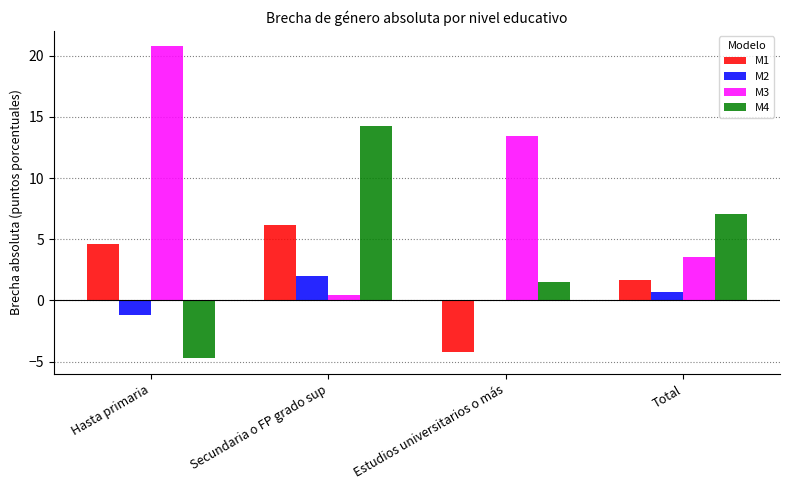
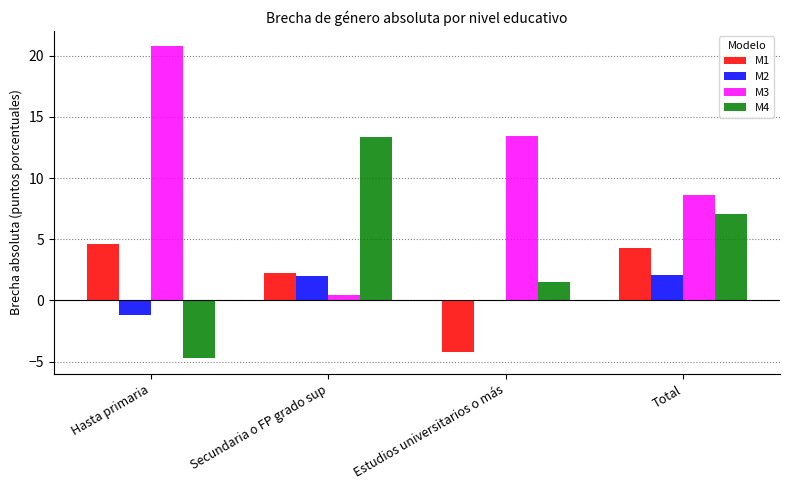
M1, Secundaria o FP grado sup: 6.2 -> 2.2
M4, Secundaria o FP grado sup: 14.3 -> 13.4
M1, Total: 1.7 -> 4.3
M2, Total: 0.7 -> 2.1
M3, Total: 3.5 -> 8.6
